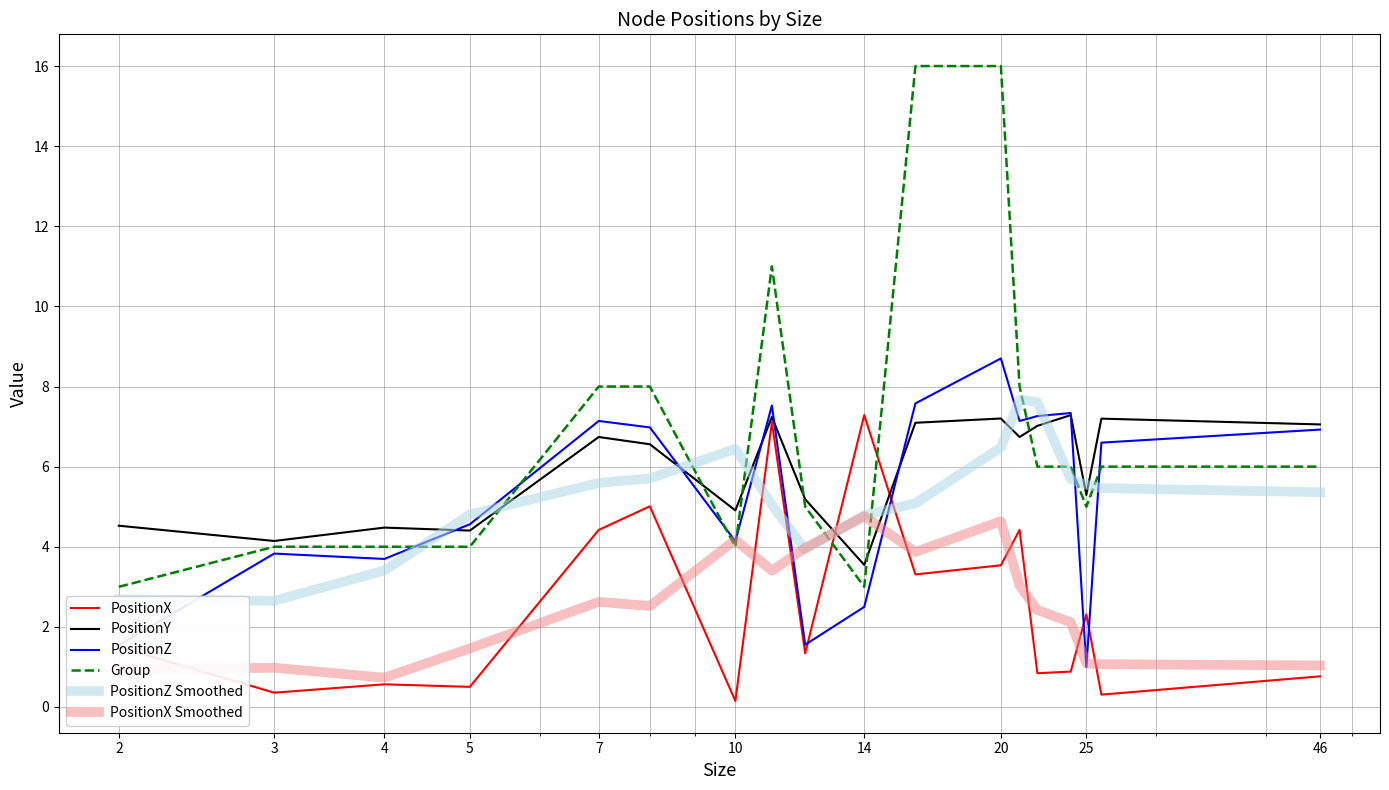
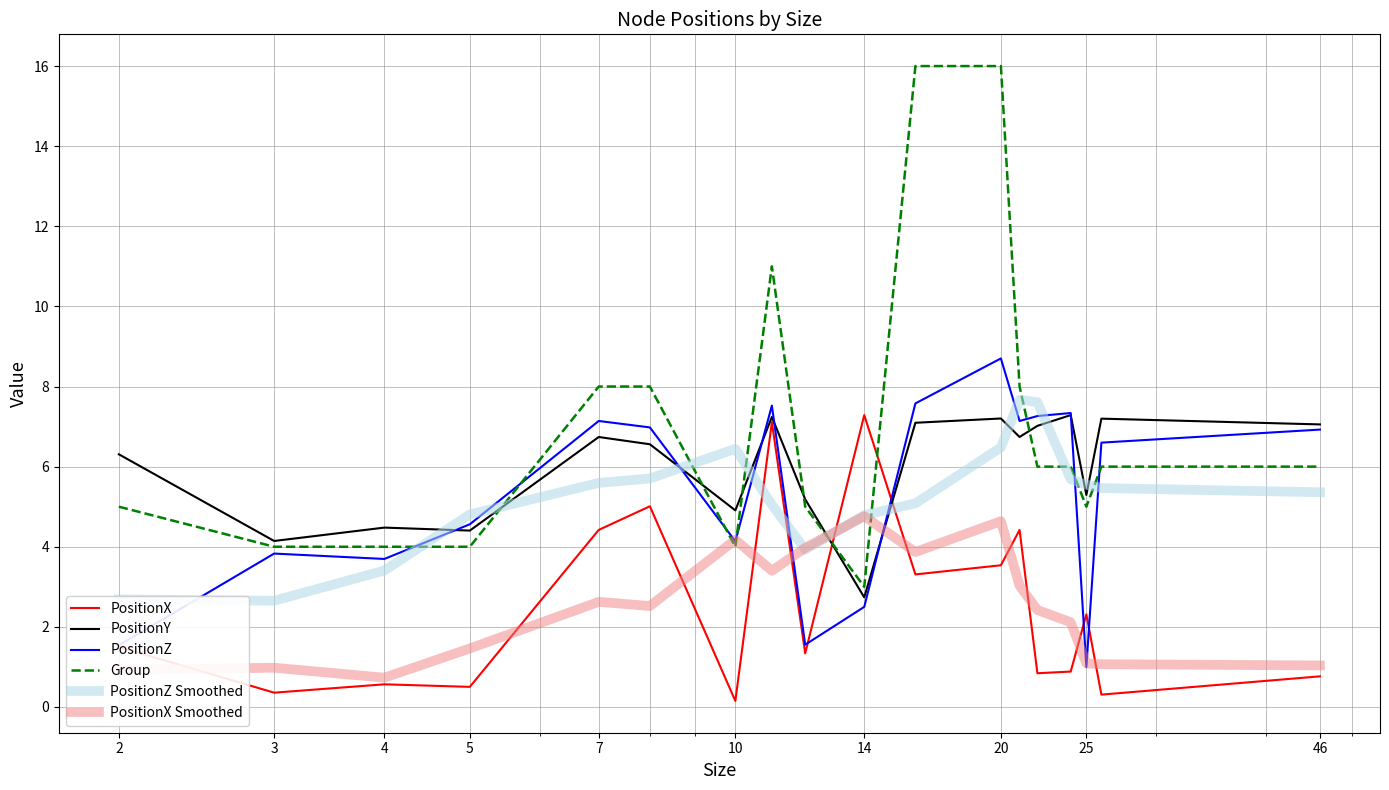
PositionY, 2: 4.5 -> 6.3
Group, 2: 3 -> 5
PositionY, 14: 3.5 -> 2.7
